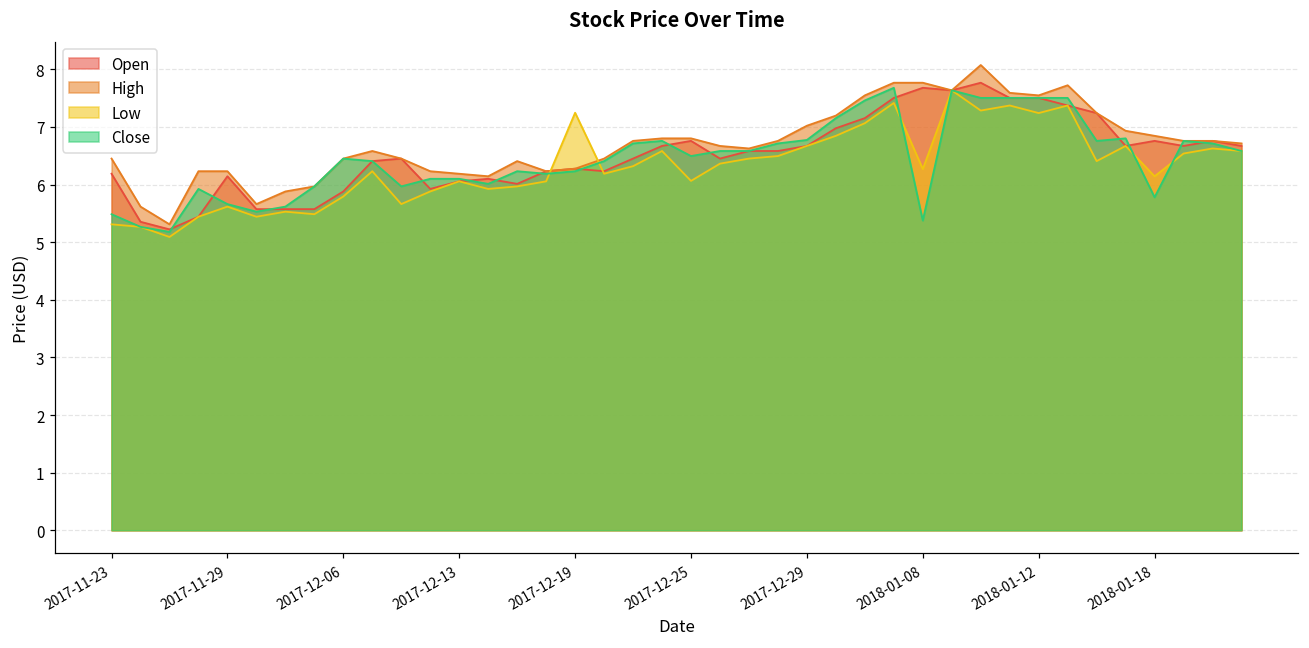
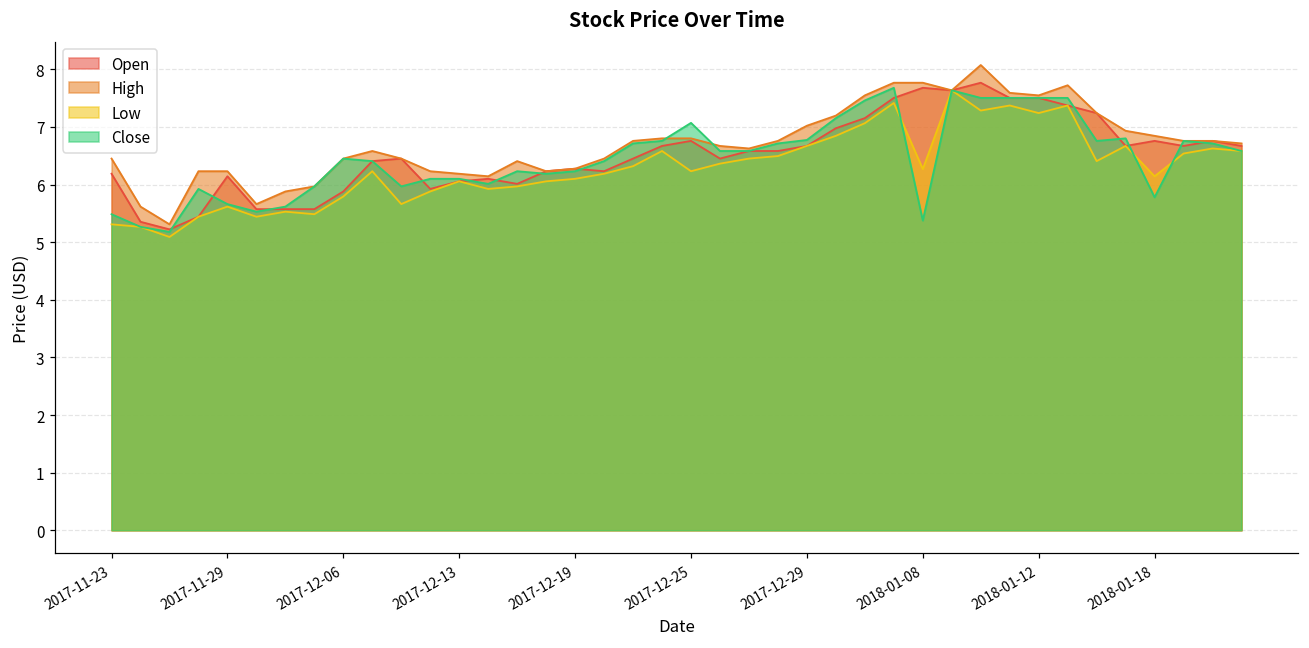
Low, 2017-12-19: 7.2 -> 6.1
Low, 2017-12-25: 6.1 -> 6.2
Close, 2017-12-25: 6.5 -> 7.1
